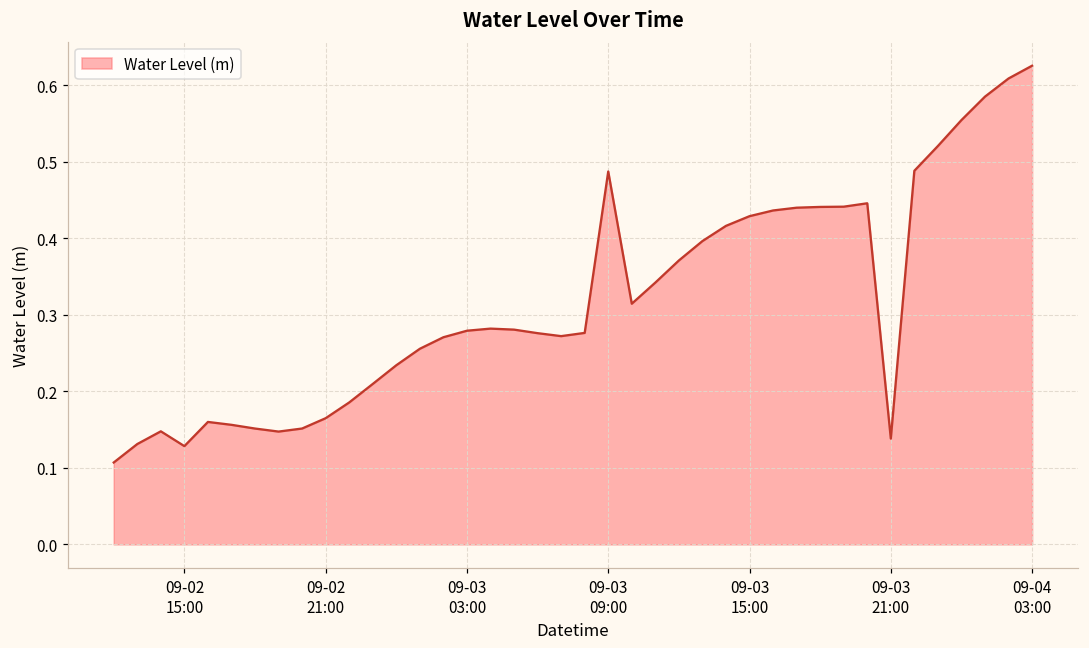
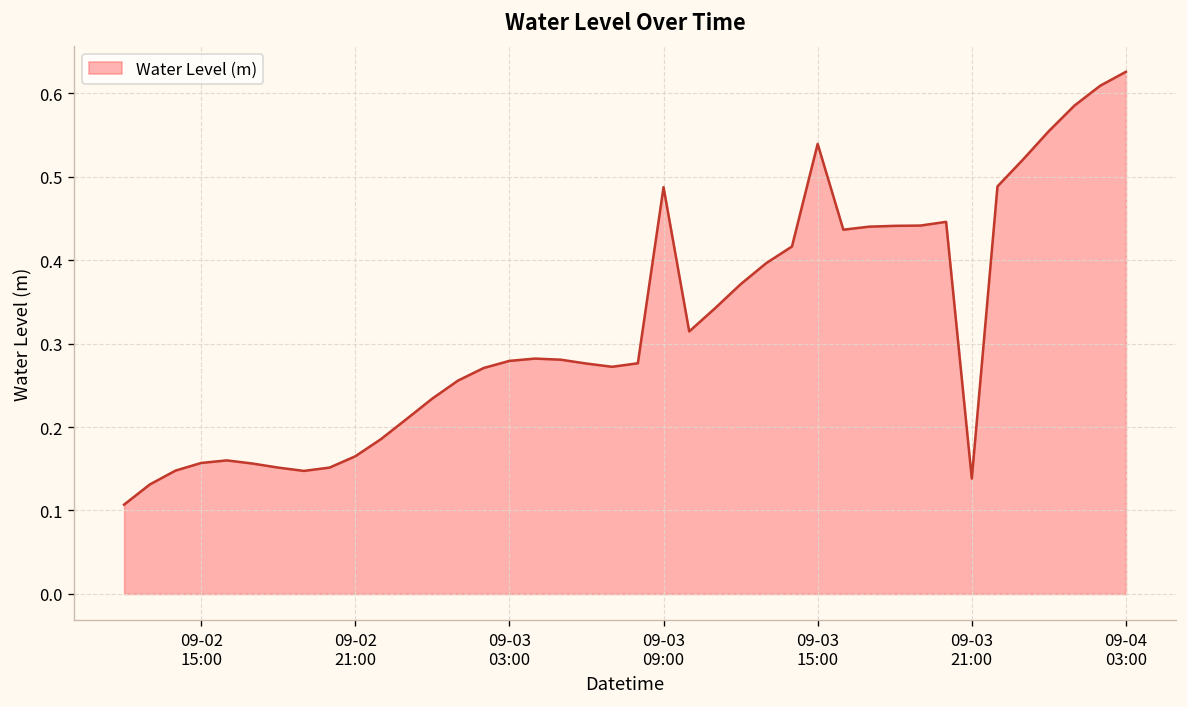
09-02 15:00: 0.13 -> 0.16
09-03 15:00: 0.43 -> 0.54
